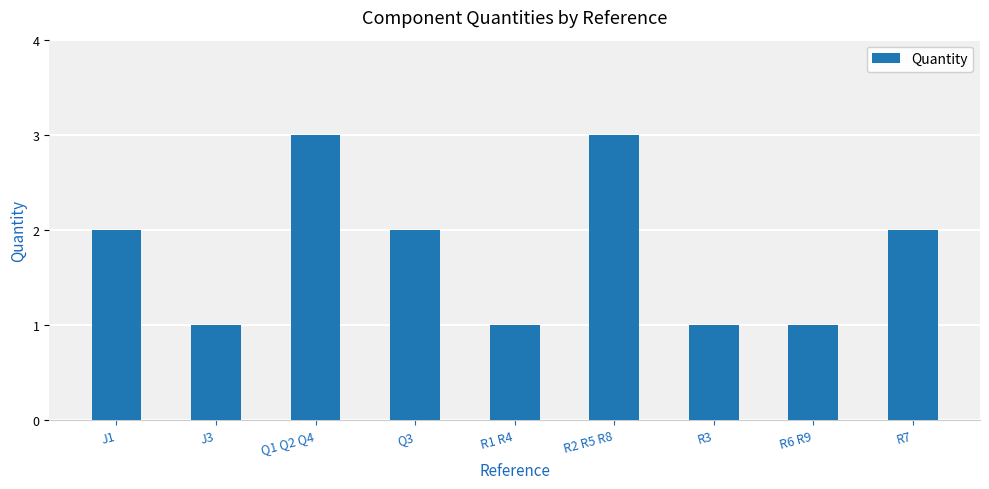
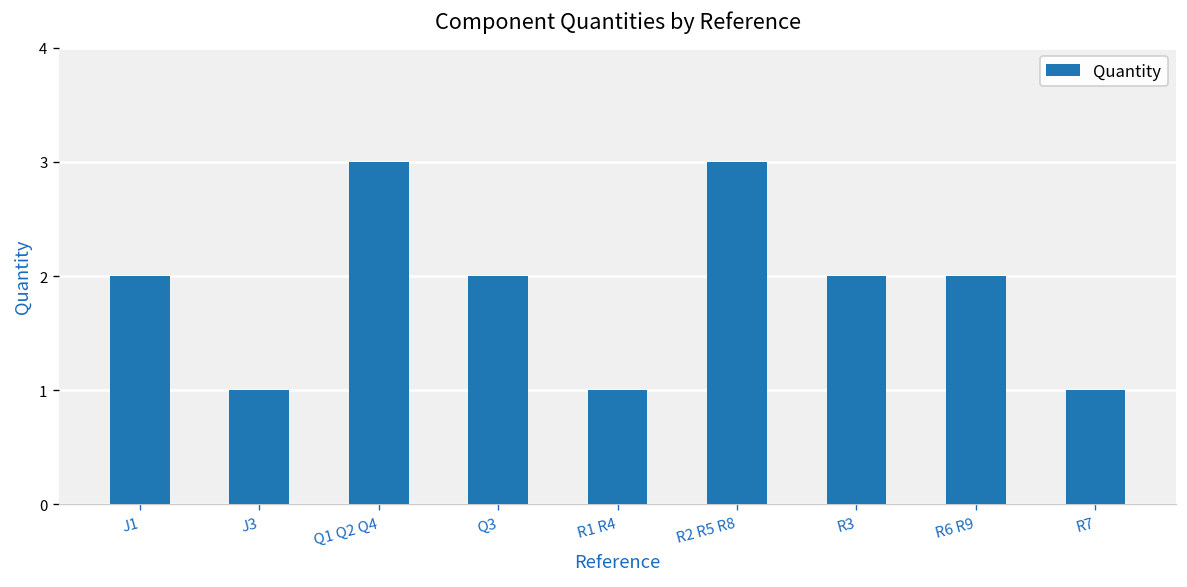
R3: 1 -> 2
R6 R9: 1 -> 2
R7: 2 -> 1
